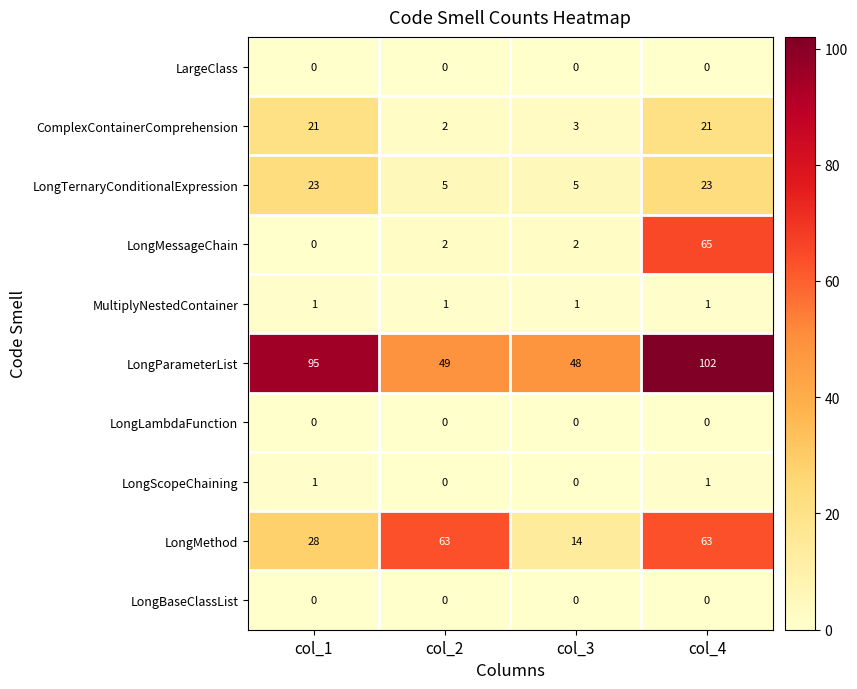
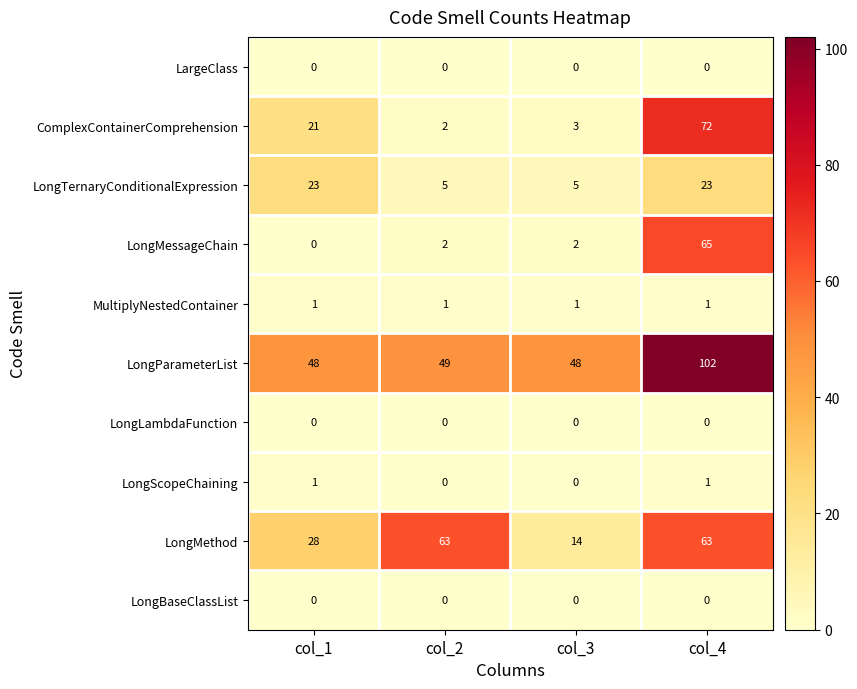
ComplexContainerComprehension, col_4: 21 -> 72
LongParameterList, col_1: 95 -> 48
